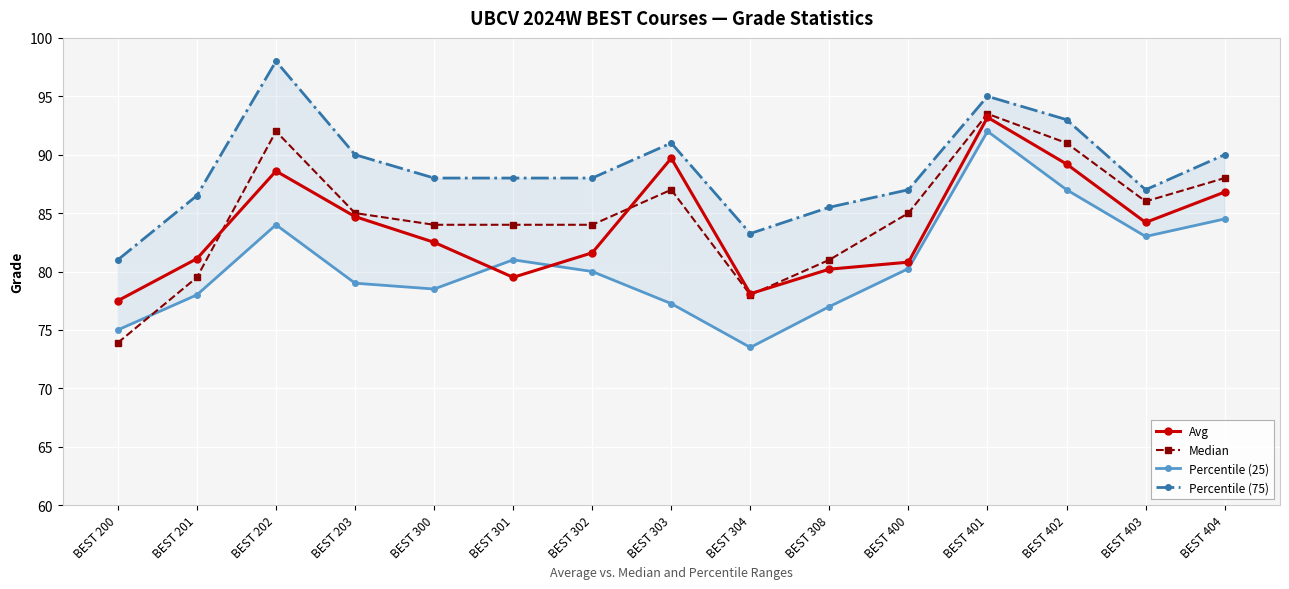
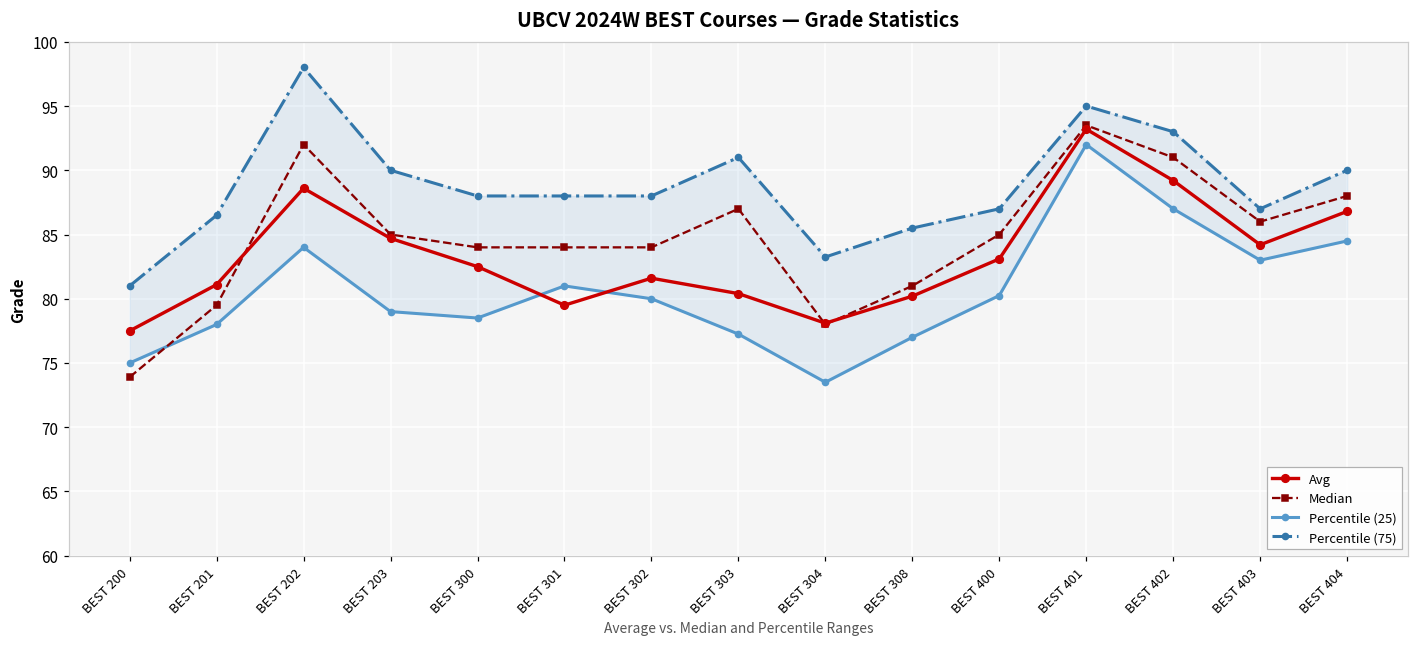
Avg, BEST 303: 89.7 -> 80.4
Avg, BEST 400: 80.8 -> 83.1
